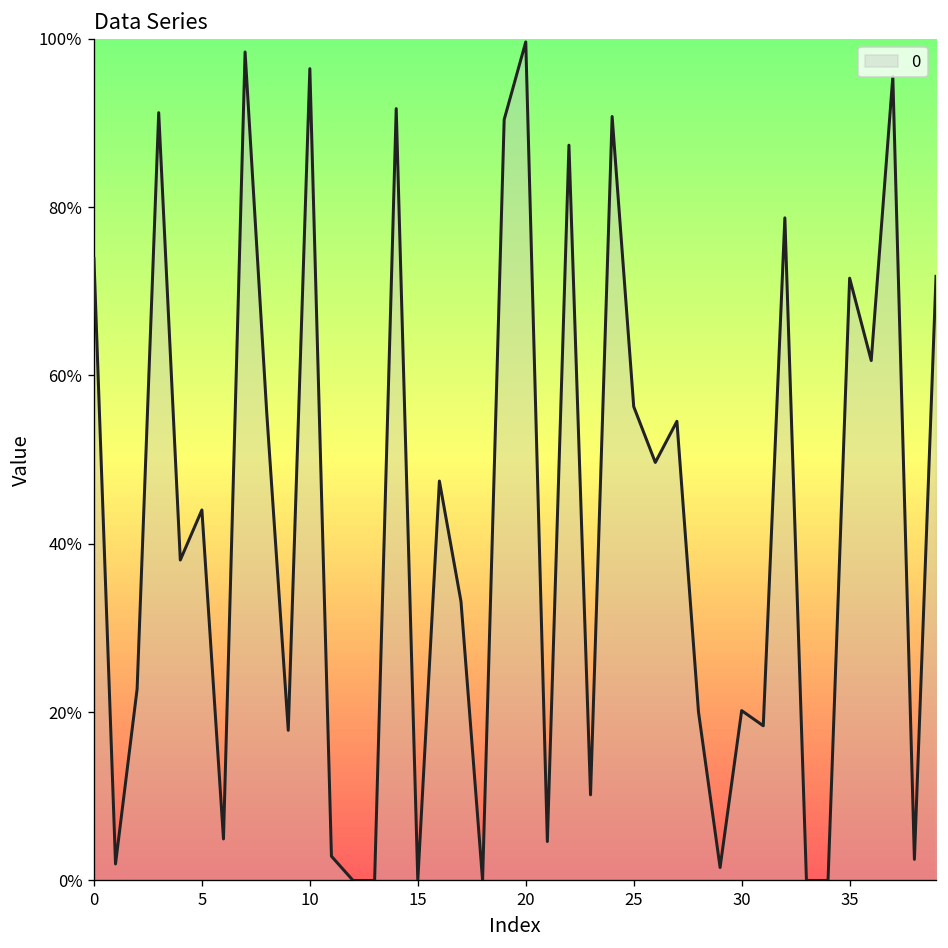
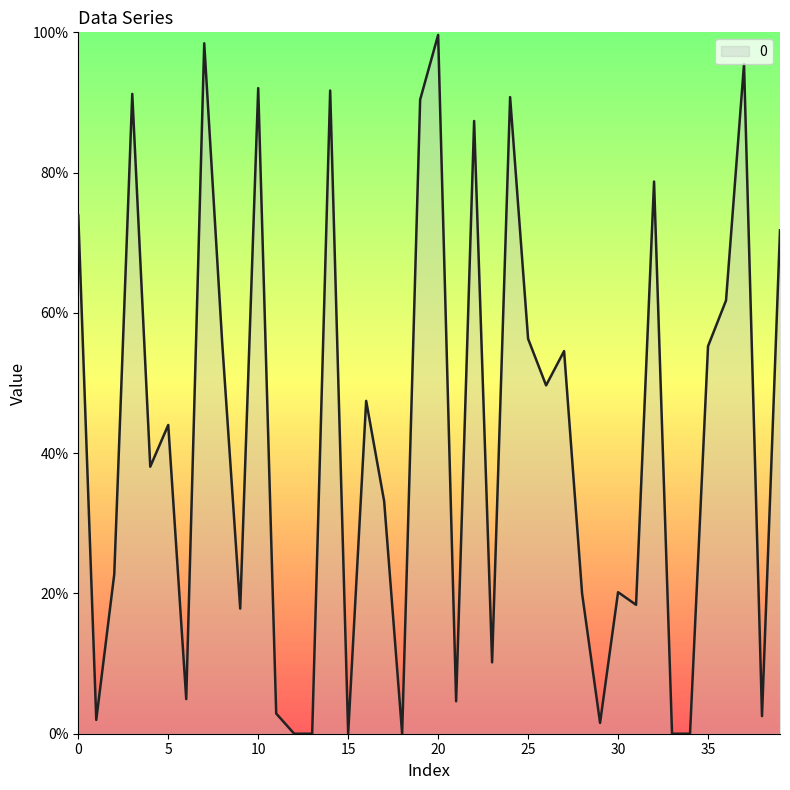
10: 96% -> 92%
35: 72% -> 55%
